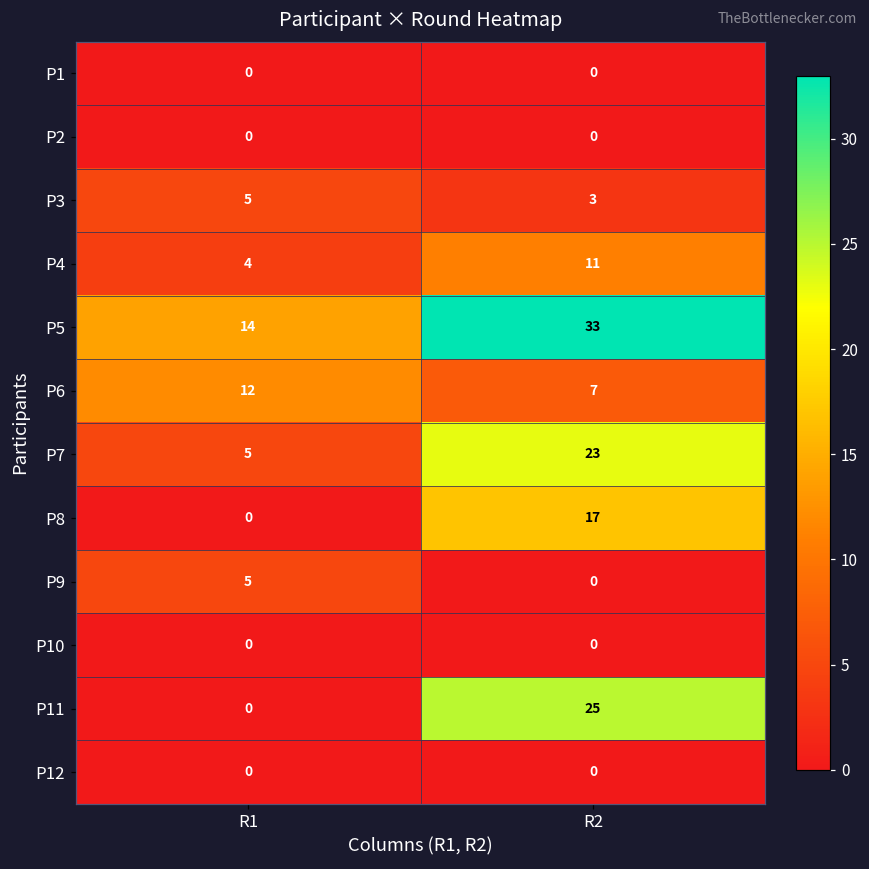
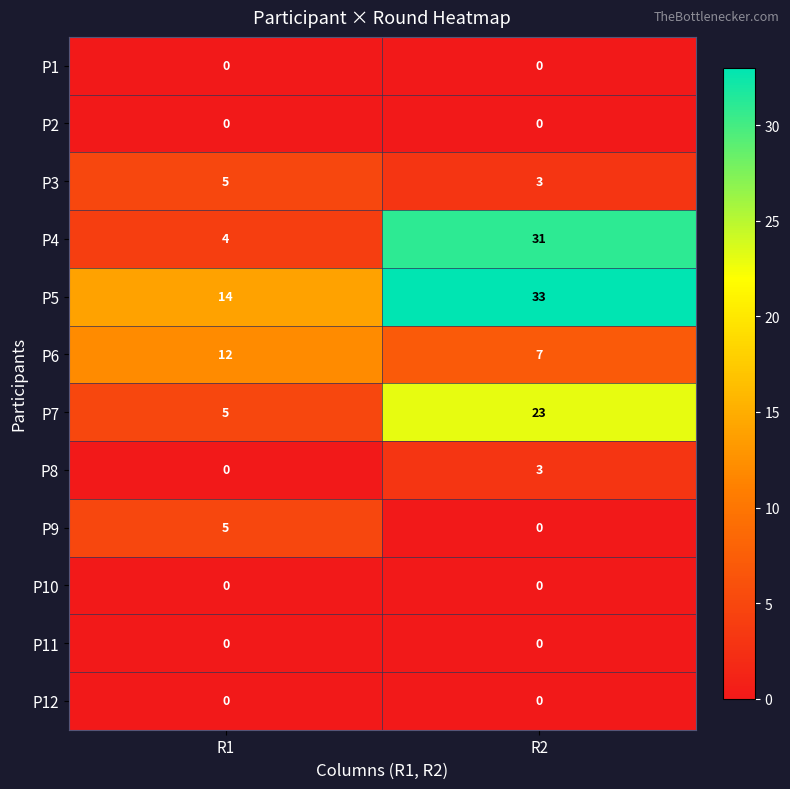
P4, R2: 11 -> 31
P8, R2: 17 -> 3
P11, R2: 25 -> 0
